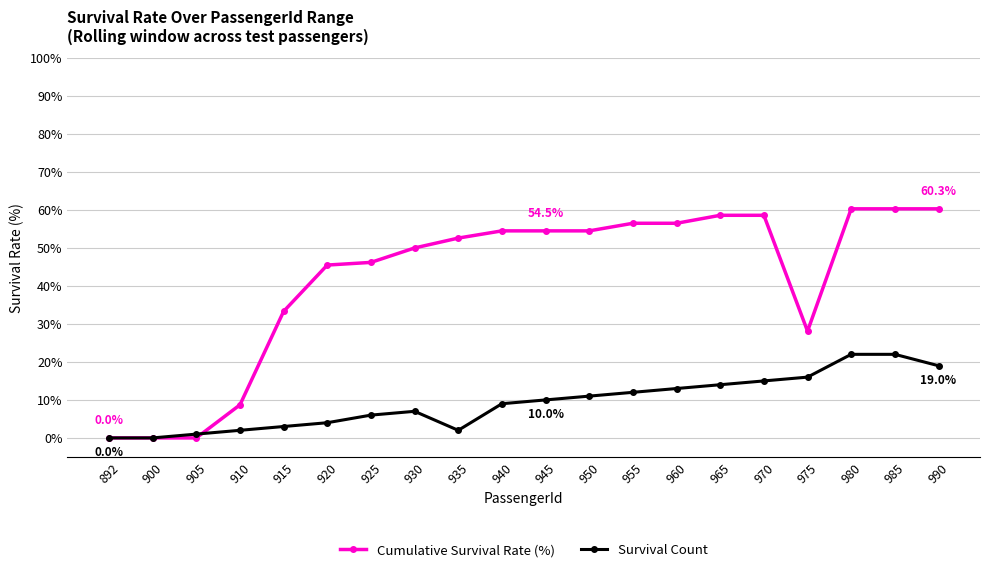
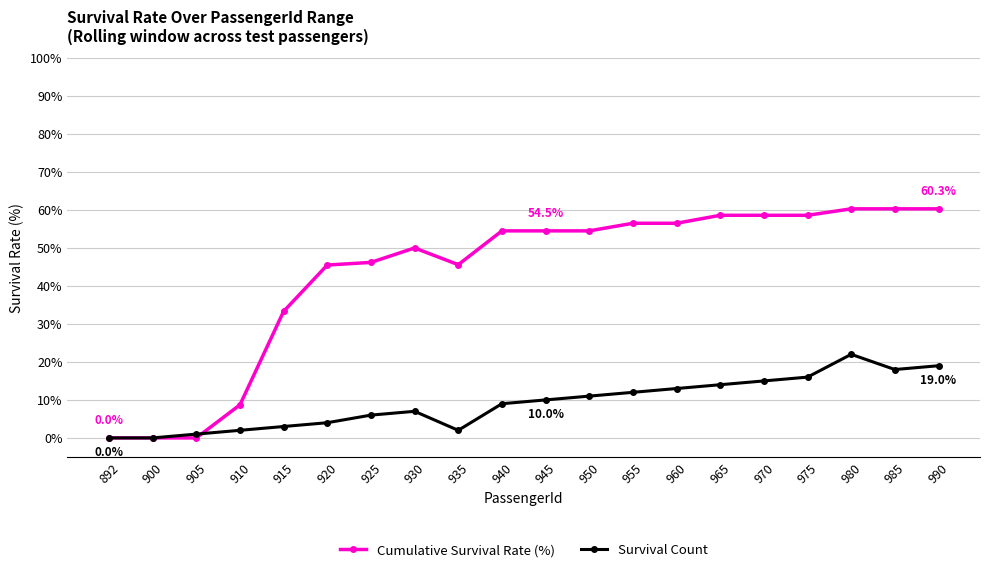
Cumulative Survival Rate (%), 935: 53% -> 46%
Cumulative Survival Rate (%), 975: 28% -> 59%
Survival Count, 985: 22% -> 18%
